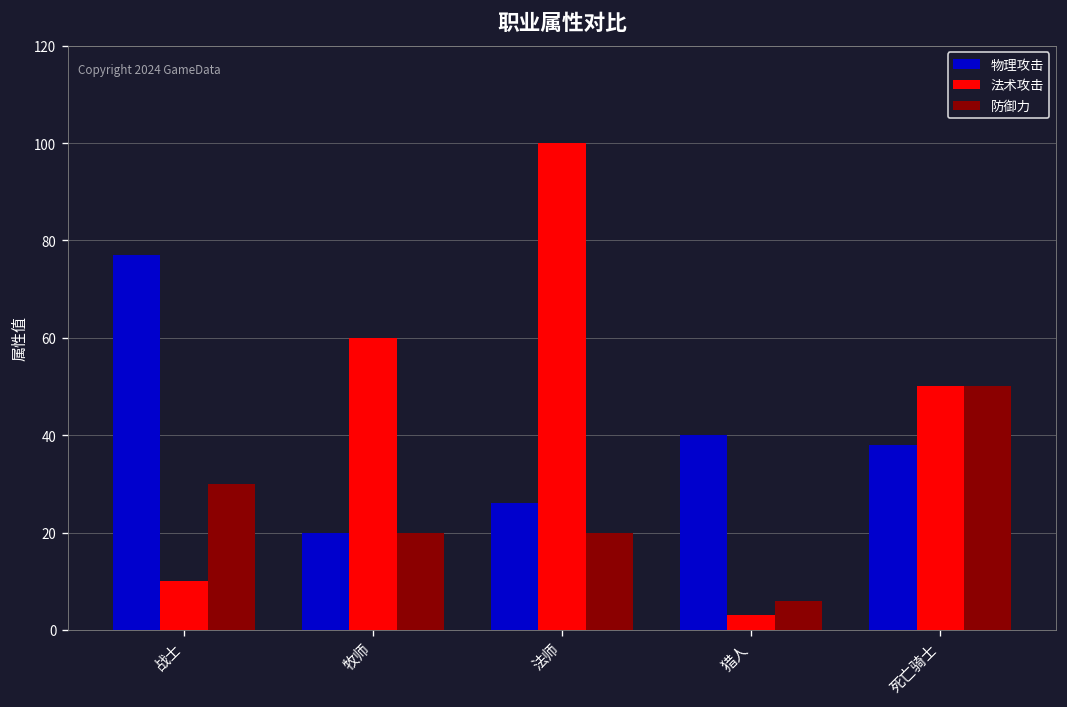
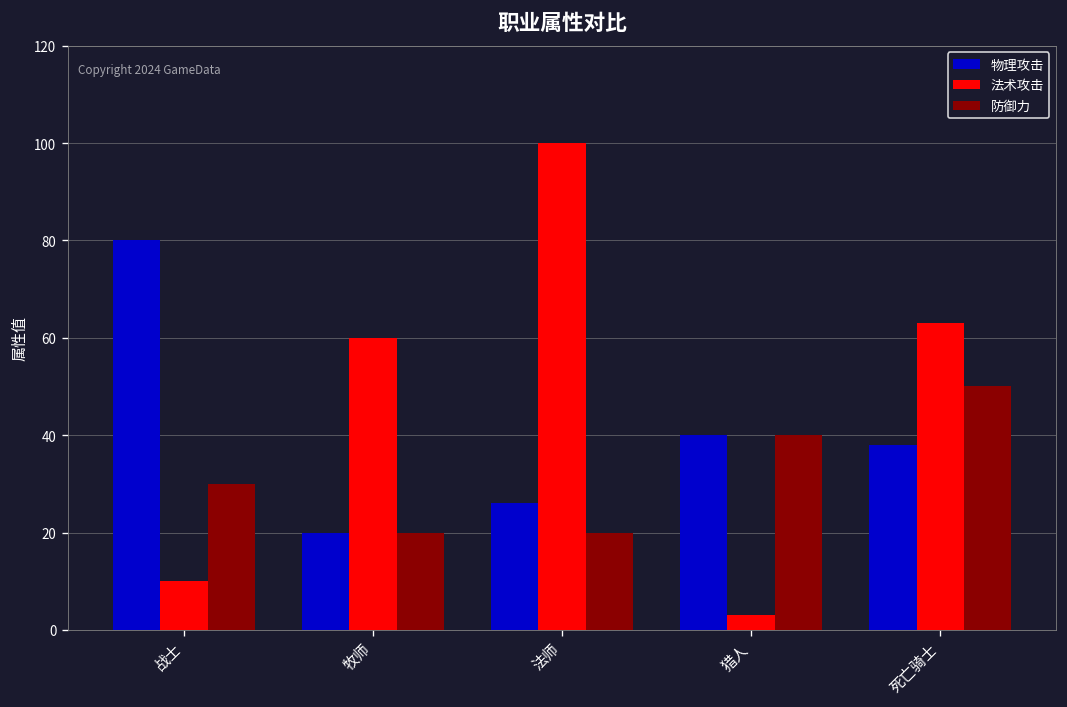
物理攻击, 战士: 77 -> 80
防御力, 猎人: 6 -> 40
法术攻击, 死亡骑士: 50 -> 63
